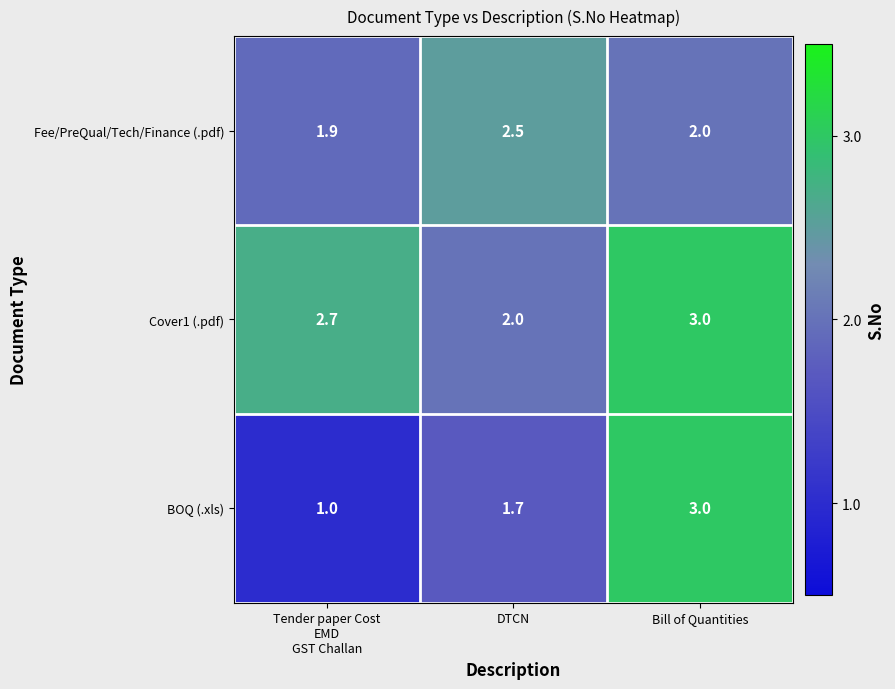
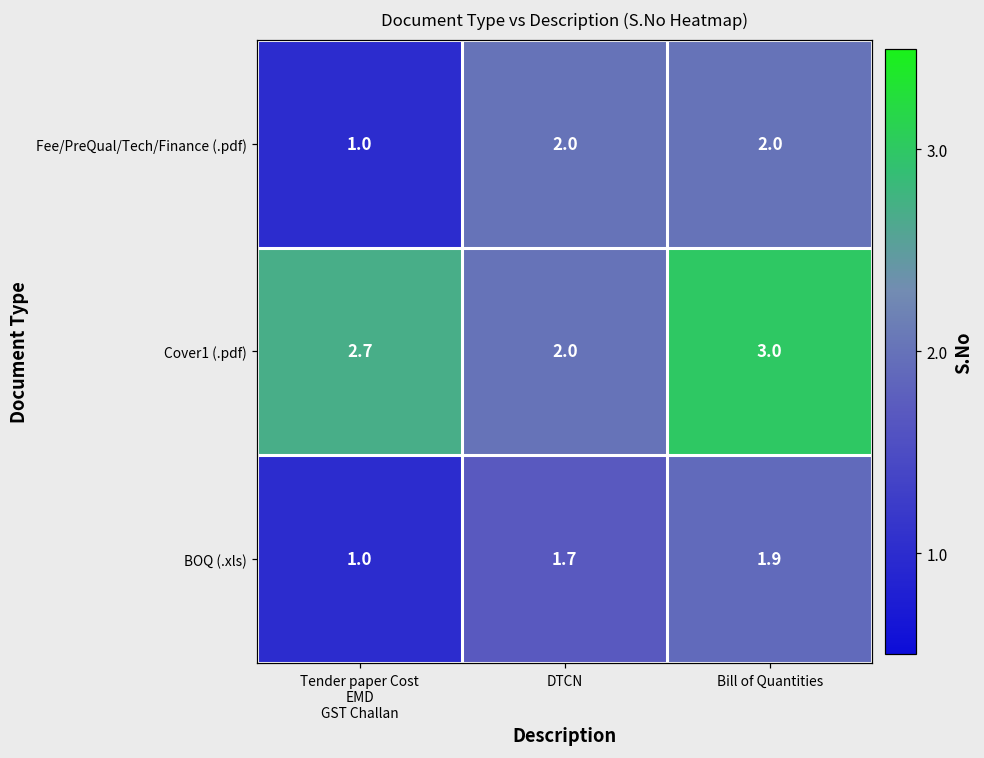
Fee/PreQual/Tech/Finance (.pdf), Tender paper Cost EMD GST Challan: 1.9 -> 1.0
Fee/PreQual/Tech/Finance (.pdf), DTCN: 2.5 -> 2.0
BOQ (.xls), Bill of Quantities: 3.0 -> 1.9
